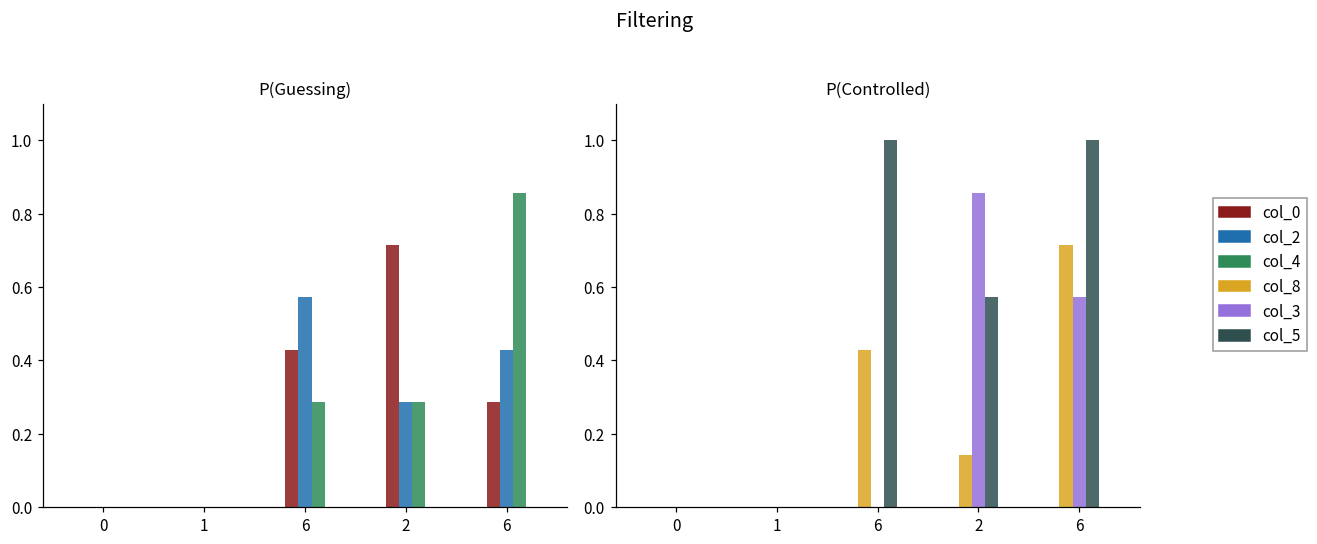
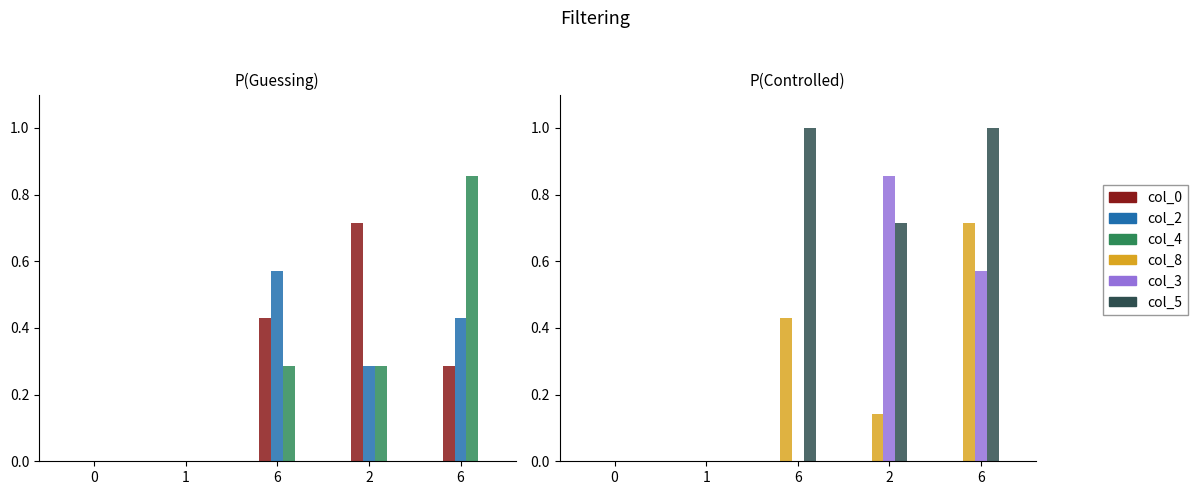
P(Controlled), col_5, 2: 0.57 -> 0.71
